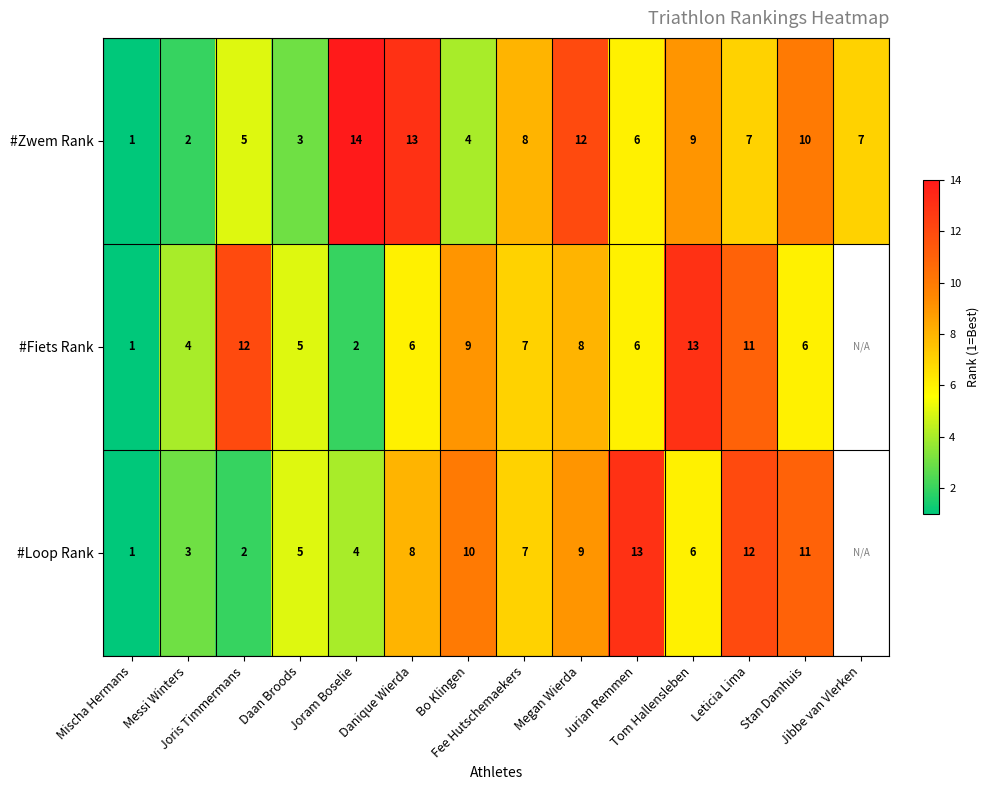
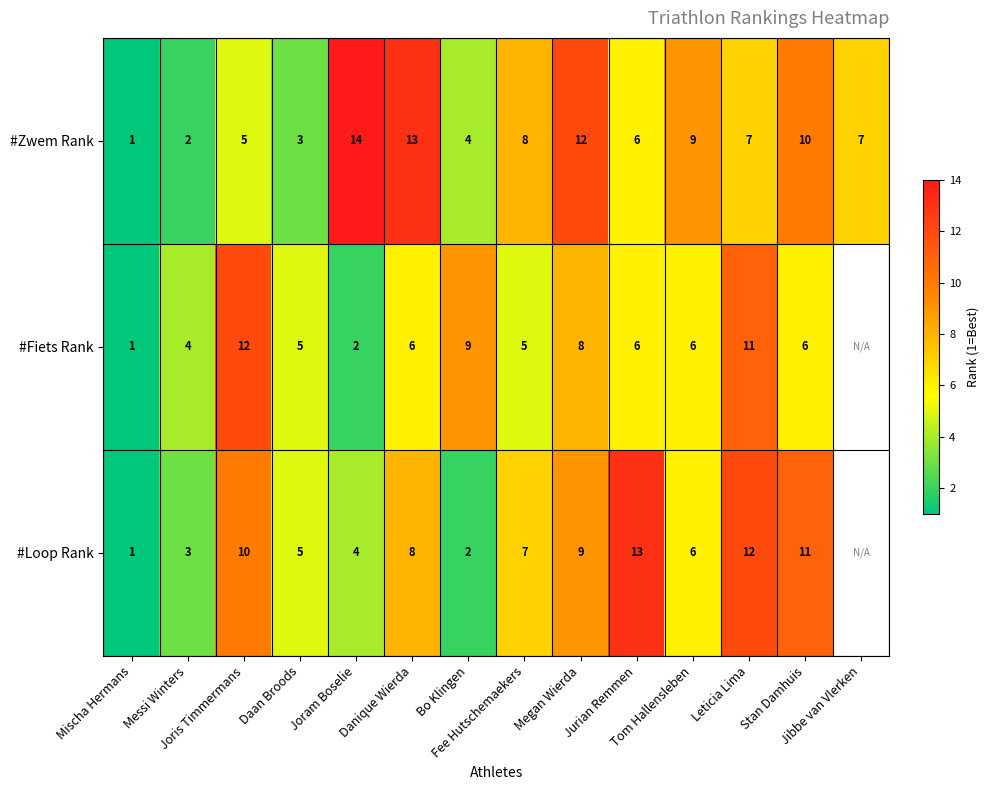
#Fiets Rank, Fee Hutschemaekers: 7 -> 5
#Fiets Rank, Tom Hallensleben: 13 -> 6
#Loop Rank, Joris Timmermans: 2 -> 10
#Loop Rank, Bo Klingen: 10 -> 2
